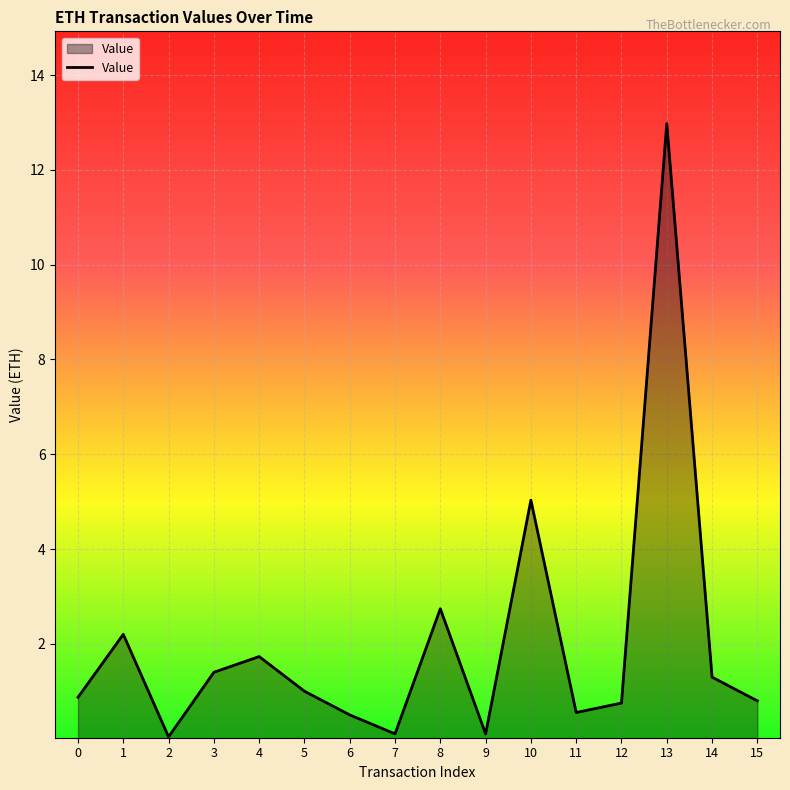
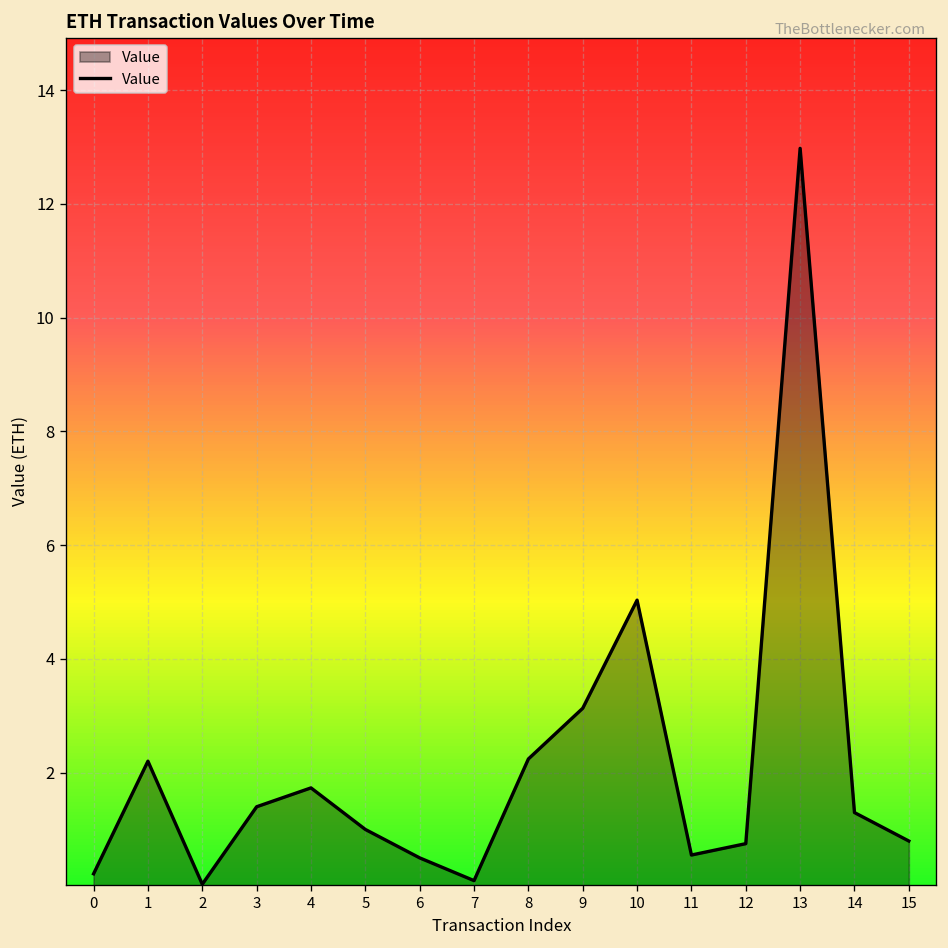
0: 0.9 -> 0.2
8: 2.7 -> 2.2
9: 0.1 -> 3.1
